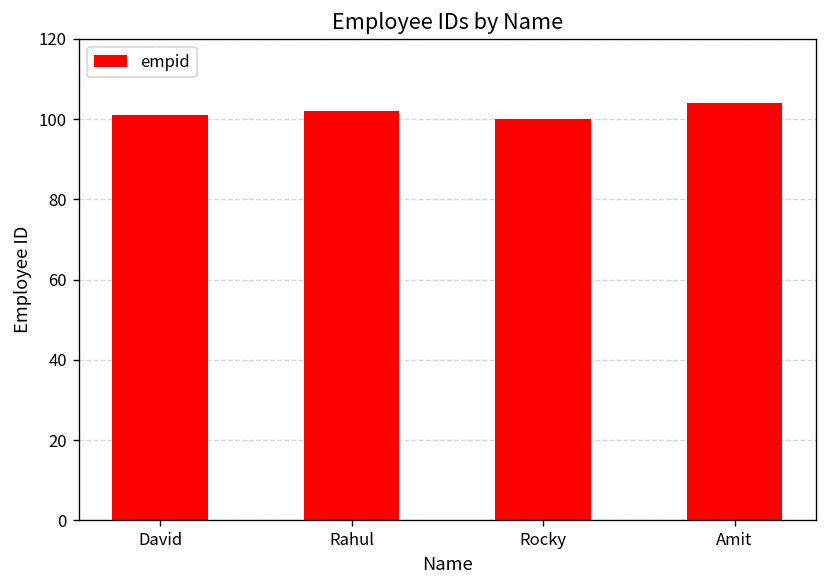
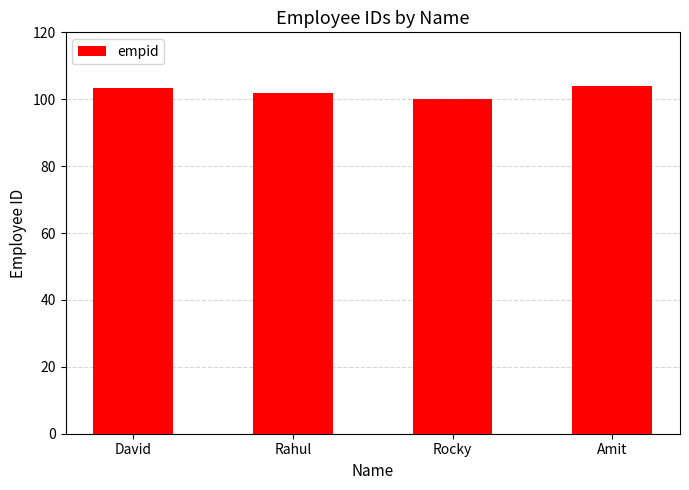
David: 101 -> 104
